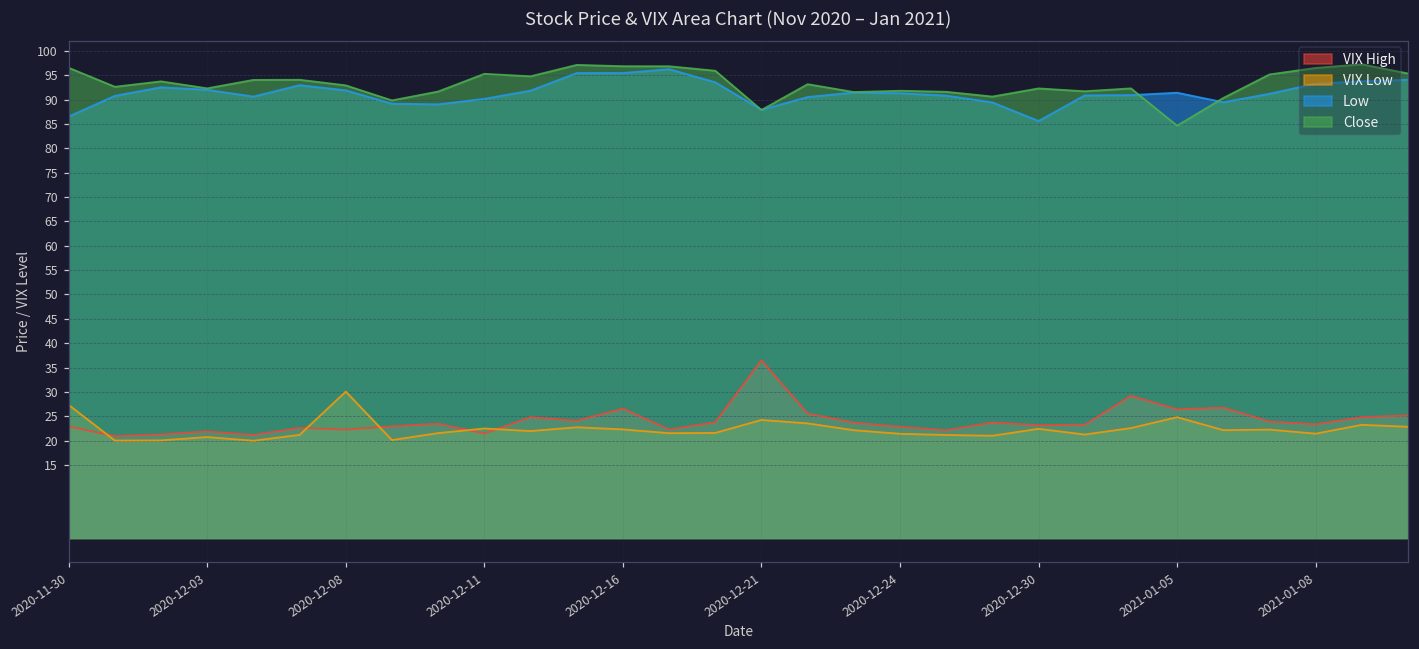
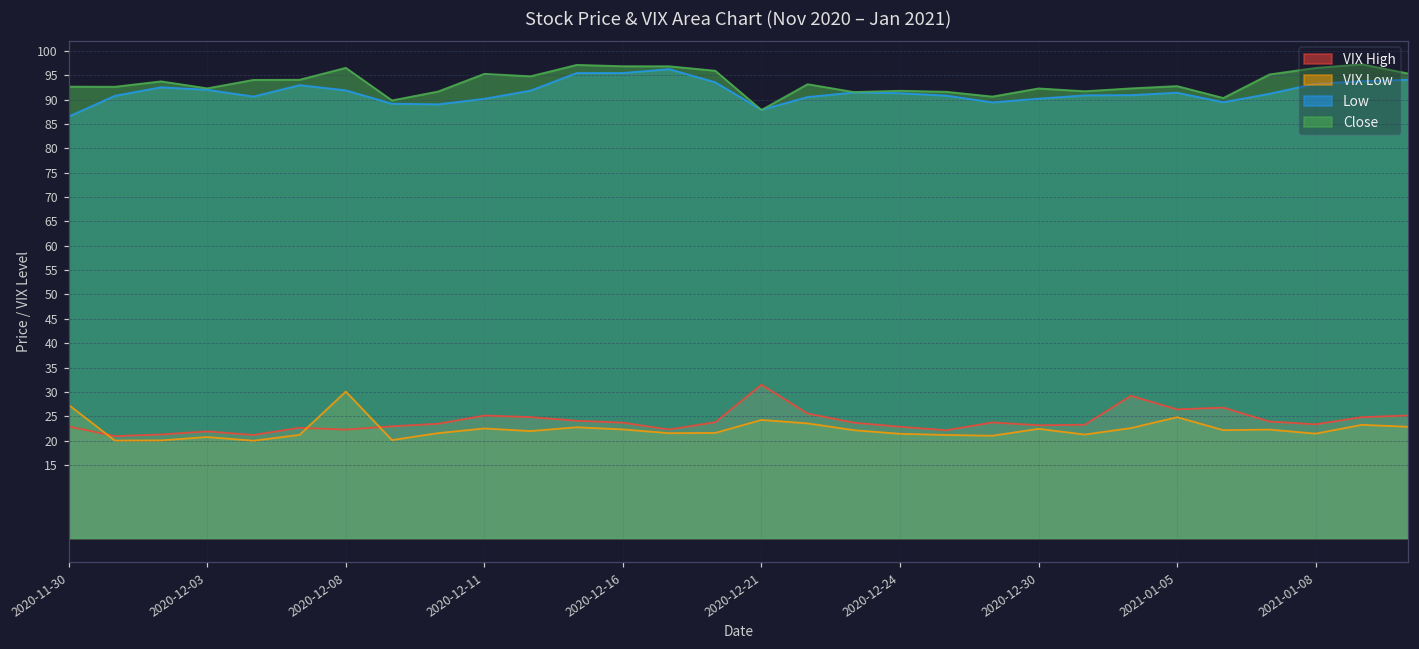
Close, 2020-11-30: 97 -> 93
Close, 2020-12-08: 93 -> 97
VIX High, 2020-12-11: 21 -> 25
VIX High, 2020-12-16: 27 -> 24
VIX High, 2020-12-21: 36 -> 31
Low, 2020-12-30: 86 -> 90
Close, 2021-01-05: 85 -> 93
